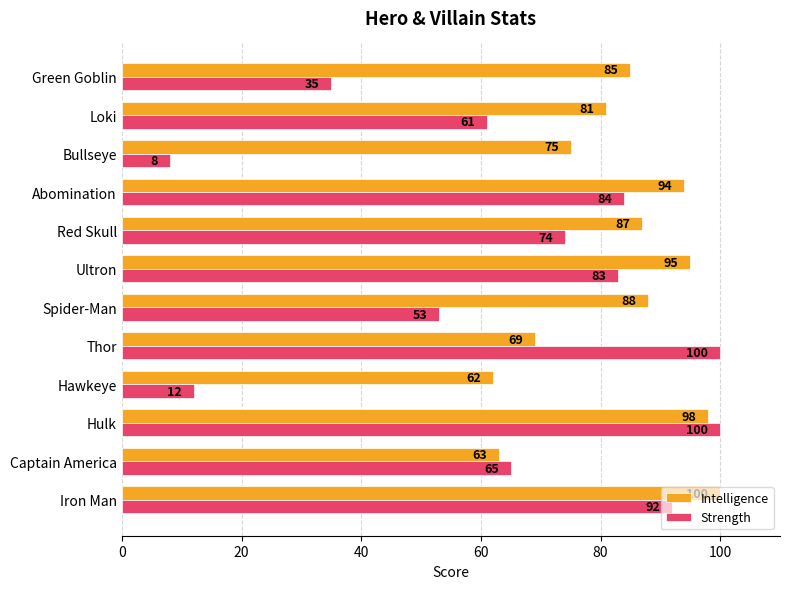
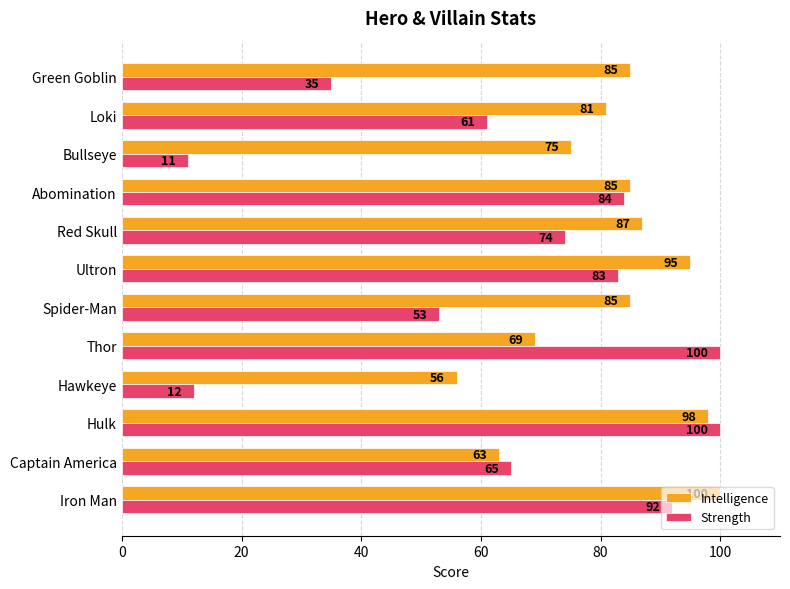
Strength, Bullseye: 8 -> 11
Intelligence, Abomination: 94 -> 85
Intelligence, Spider-Man: 88 -> 85
Intelligence, Hawkeye: 62 -> 56
